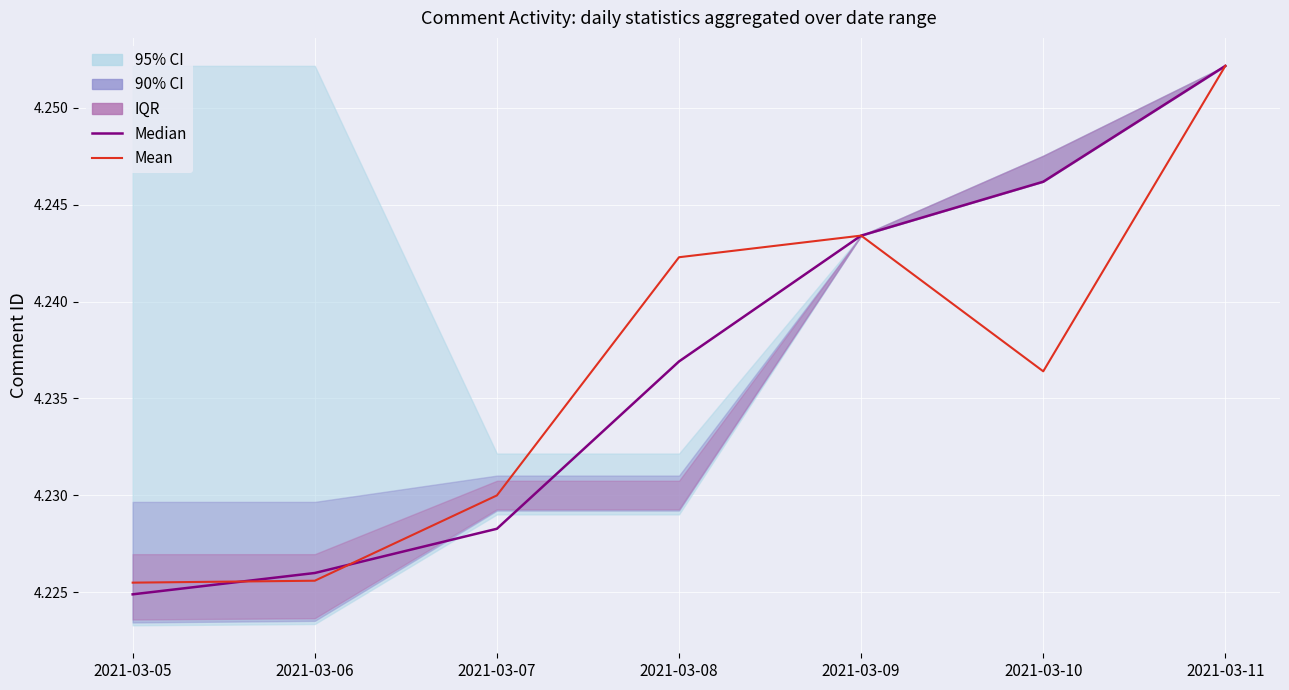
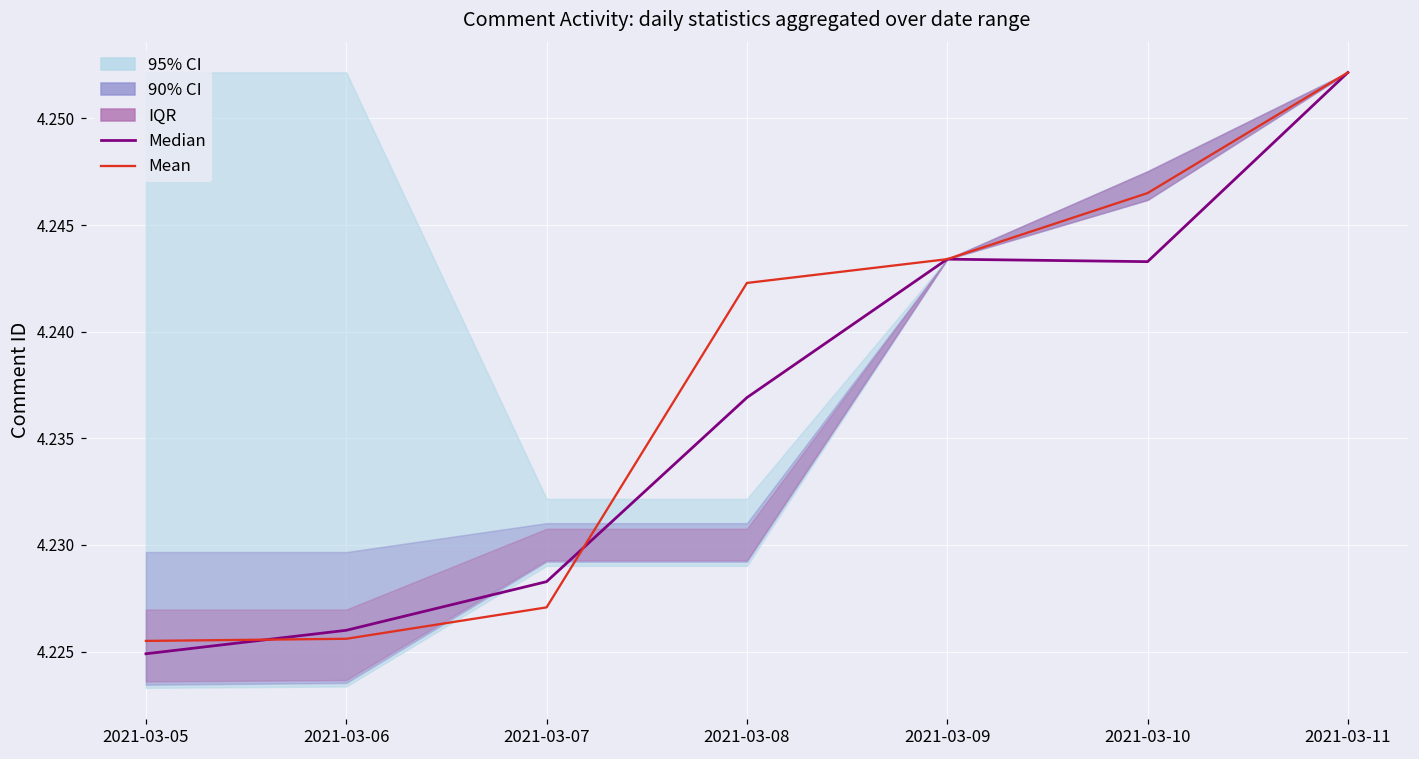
Mean, 2021-03-07: 4.2300 -> 4.2271
Median, 2021-03-10: 4.2462 -> 4.2433
Mean, 2021-03-10: 4.2364 -> 4.2465
